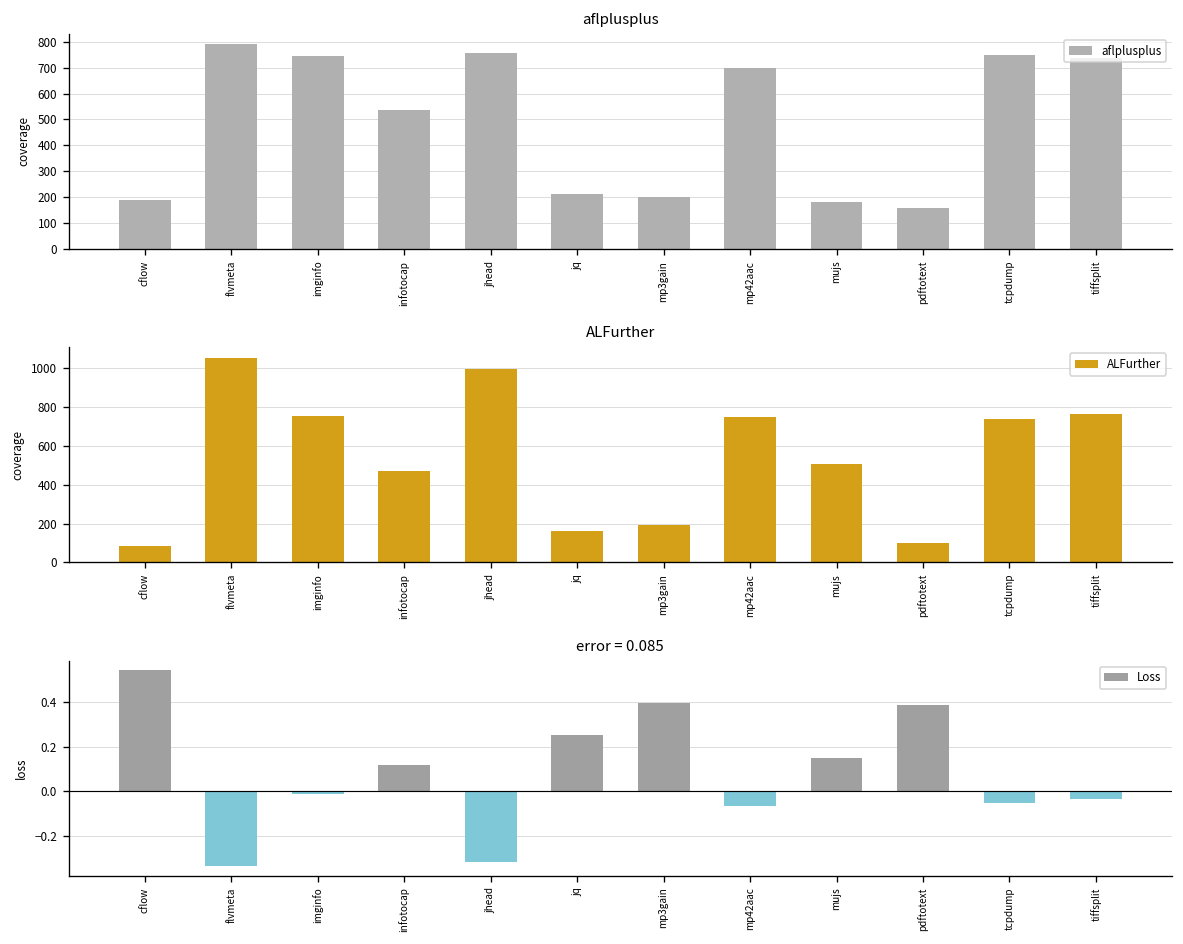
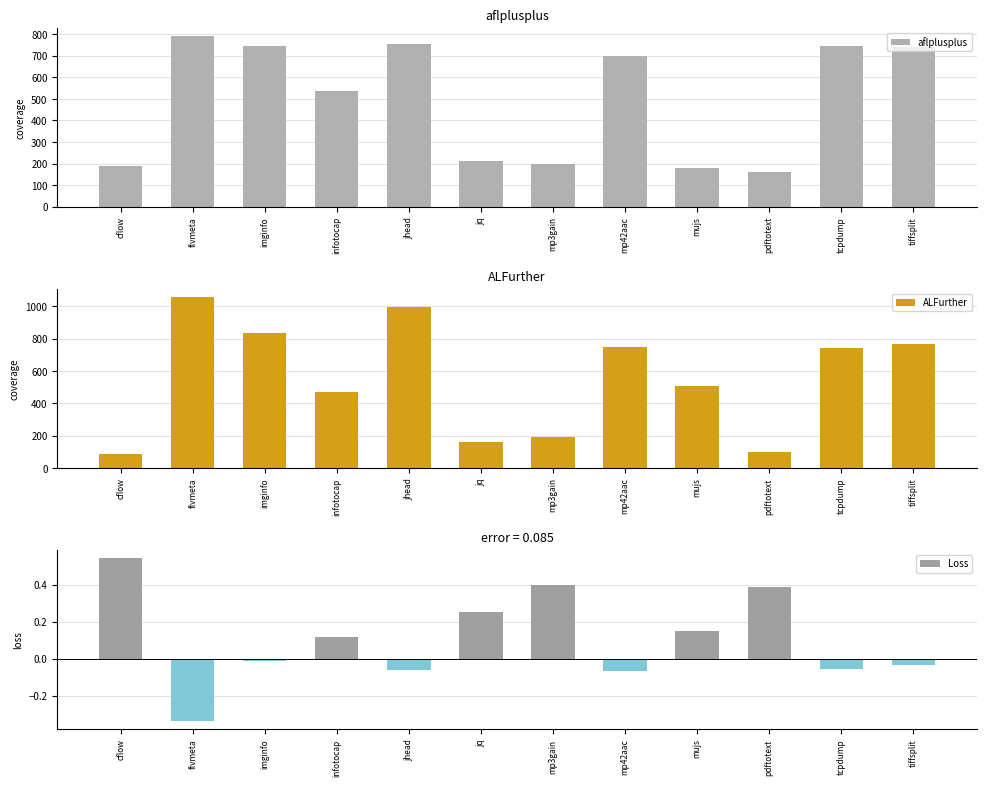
ALFurther, imginfo: 760 -> 830
error = 0.085, jhead: -0.32 -> -0.06
